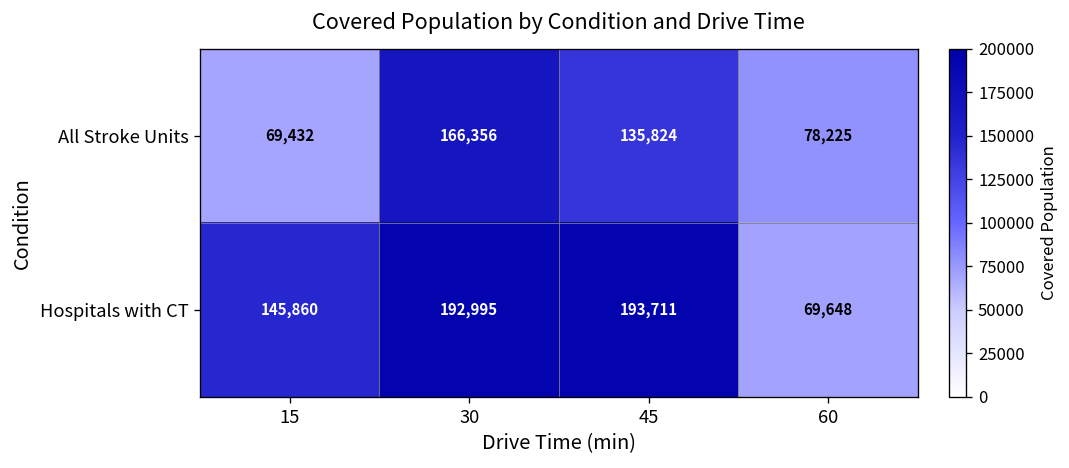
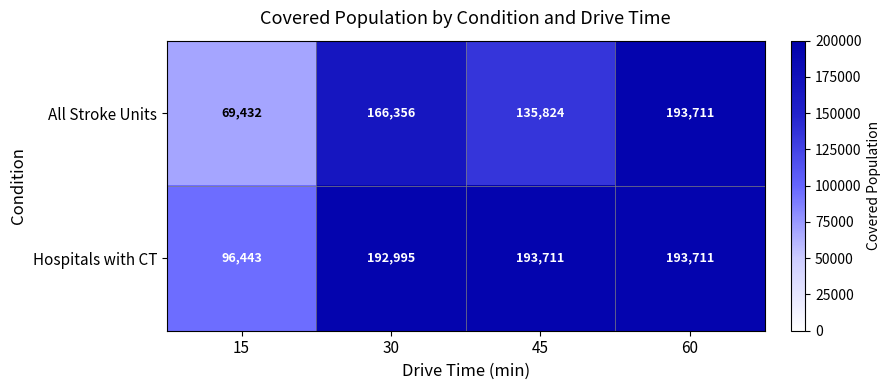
All Stroke Units, 60: 78,225 -> 193,711
Hospitals with CT, 15: 145,860 -> 96,443
Hospitals with CT, 60: 69,648 -> 193,711
